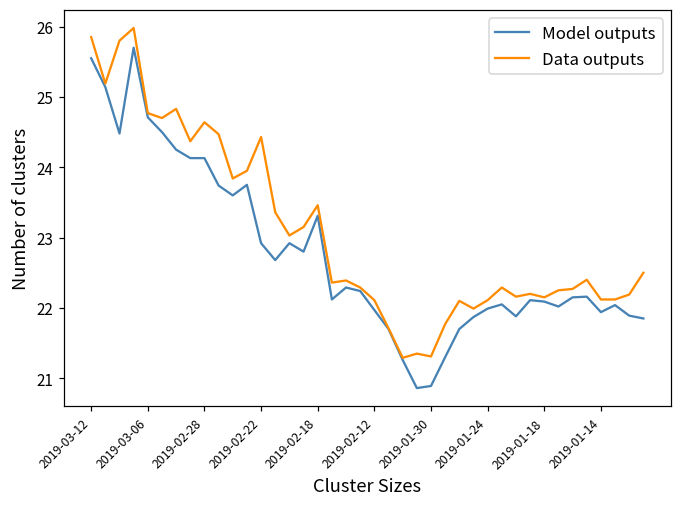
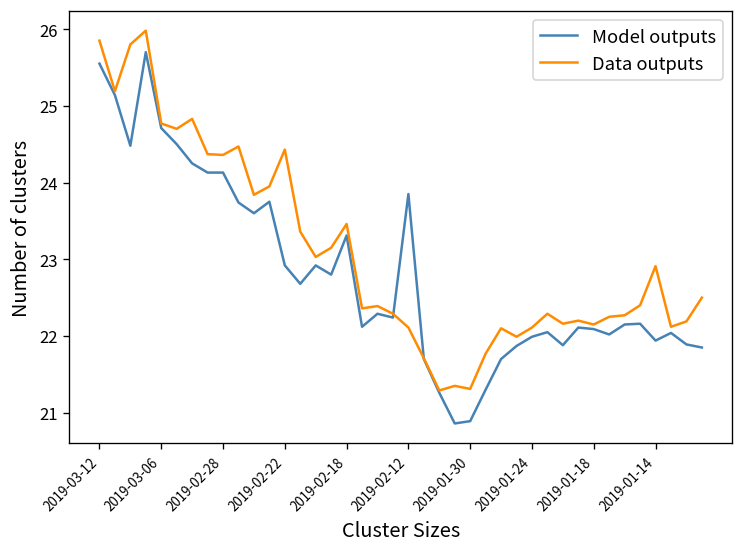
Data outputs, 2019-02-28: 24.6 -> 24.4
Model outputs, 2019-02-12: 22.0 -> 23.9
Data outputs, 2019-01-14: 22.1 -> 22.9
